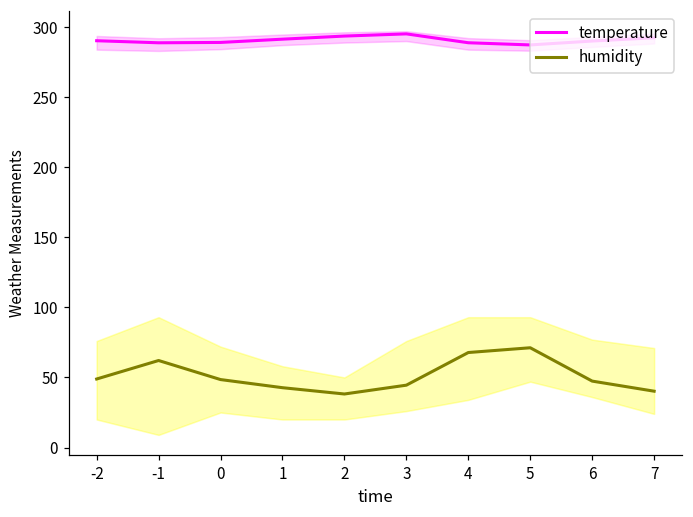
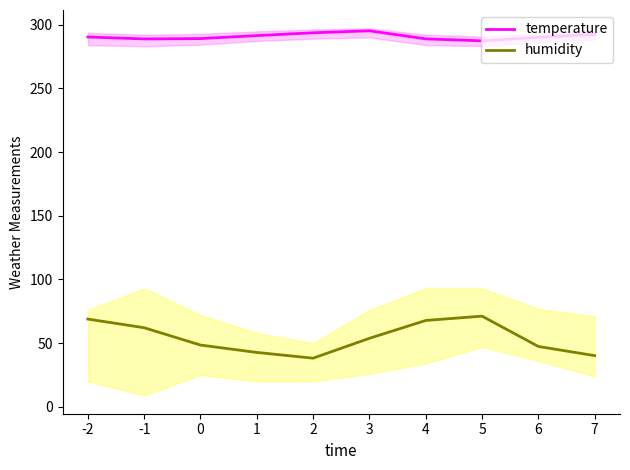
humidity, -2: 49 -> 69
humidity, 3: 45 -> 54
